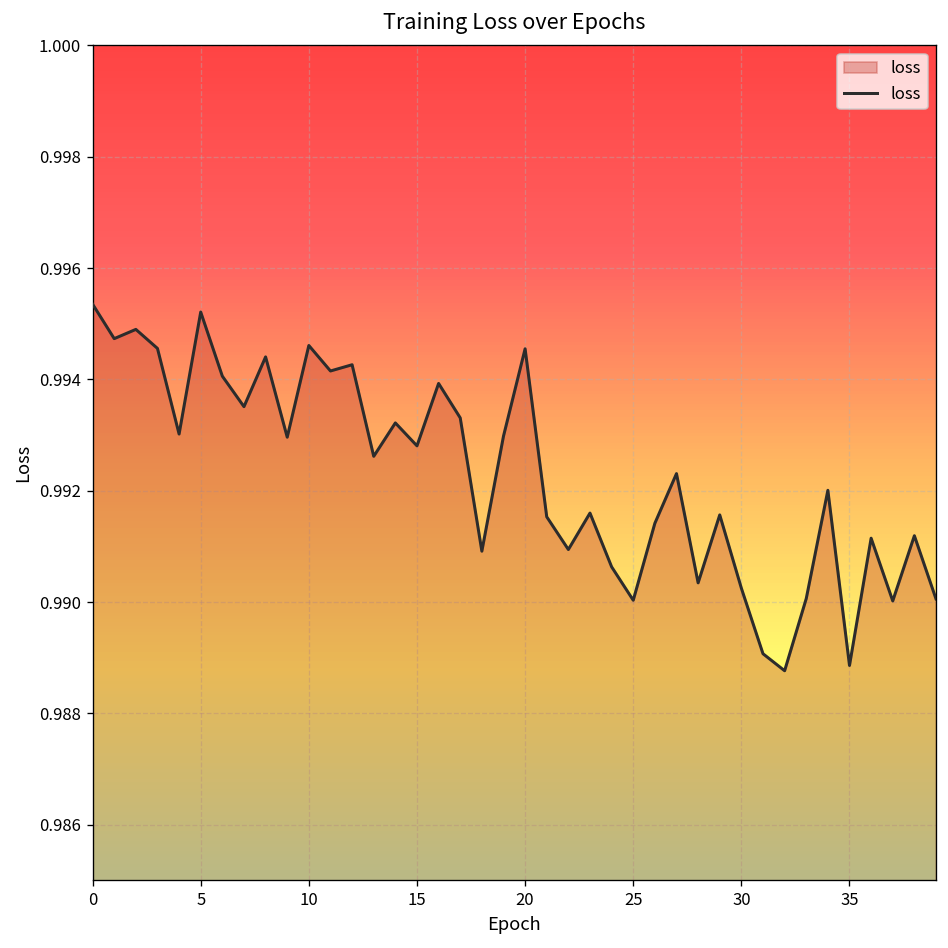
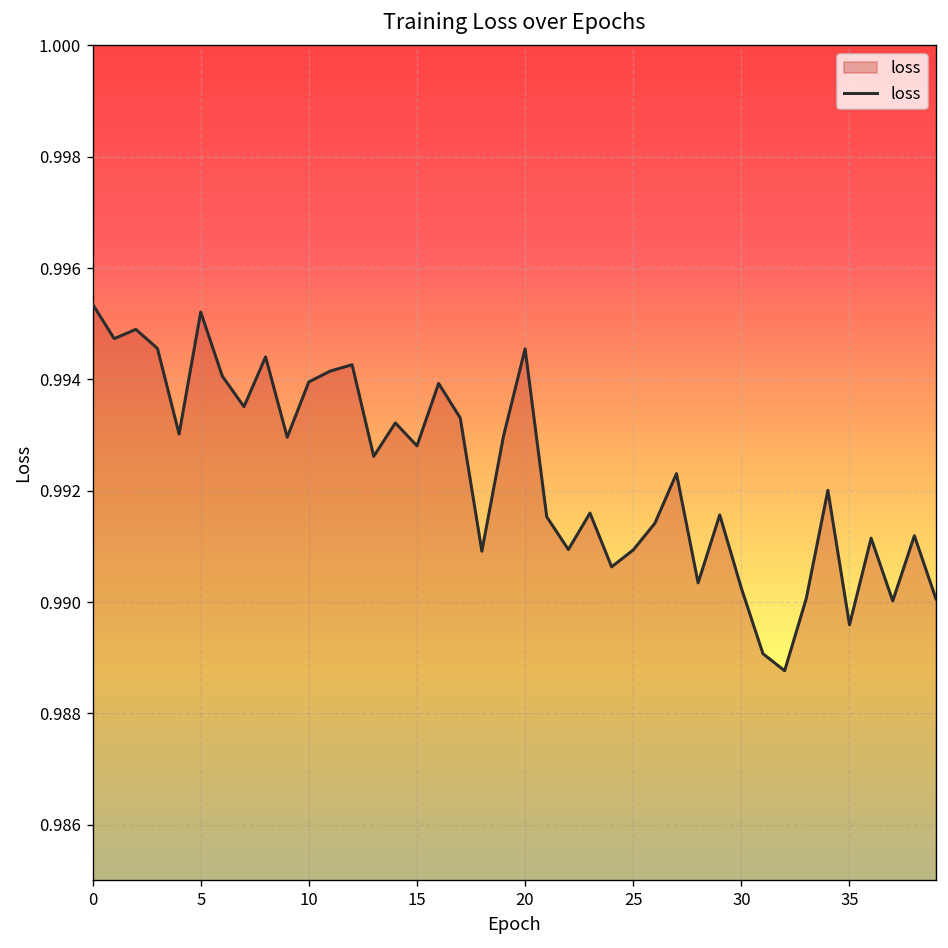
10: 0.9946 -> 0.9940
25: 0.9900 -> 0.9909
35: 0.9889 -> 0.9896
